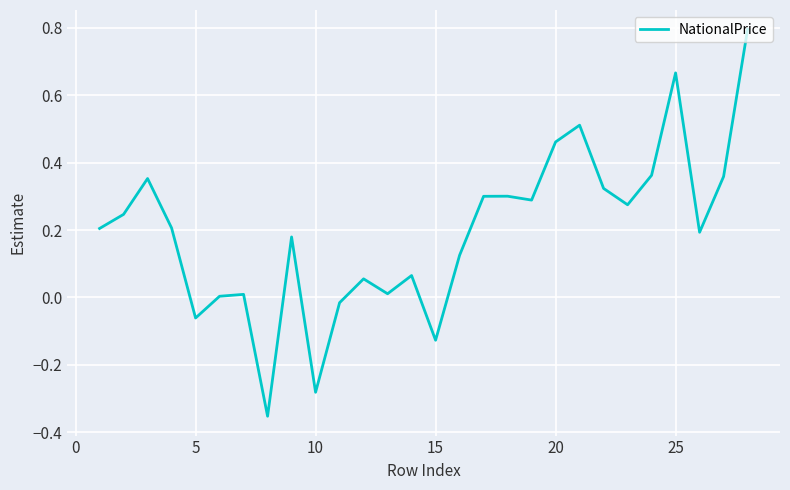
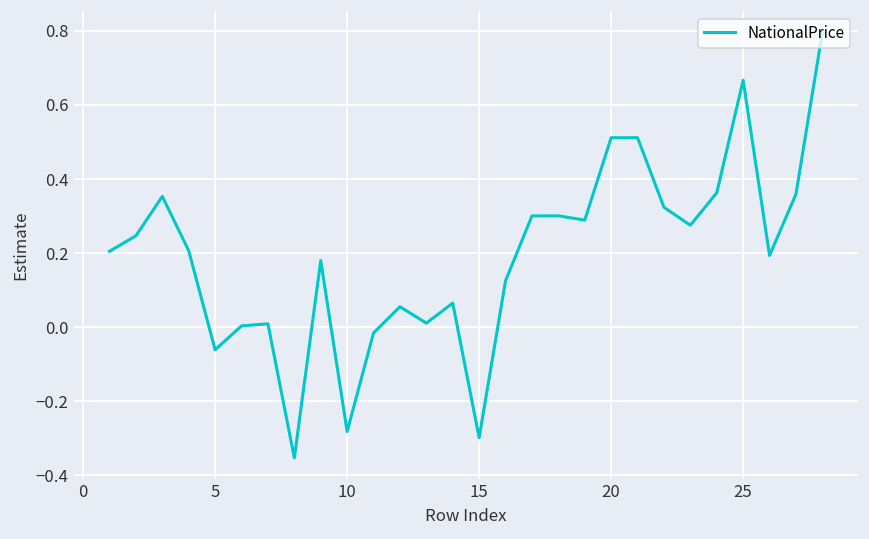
15: -0.13 -> -0.30
20: 0.46 -> 0.51
